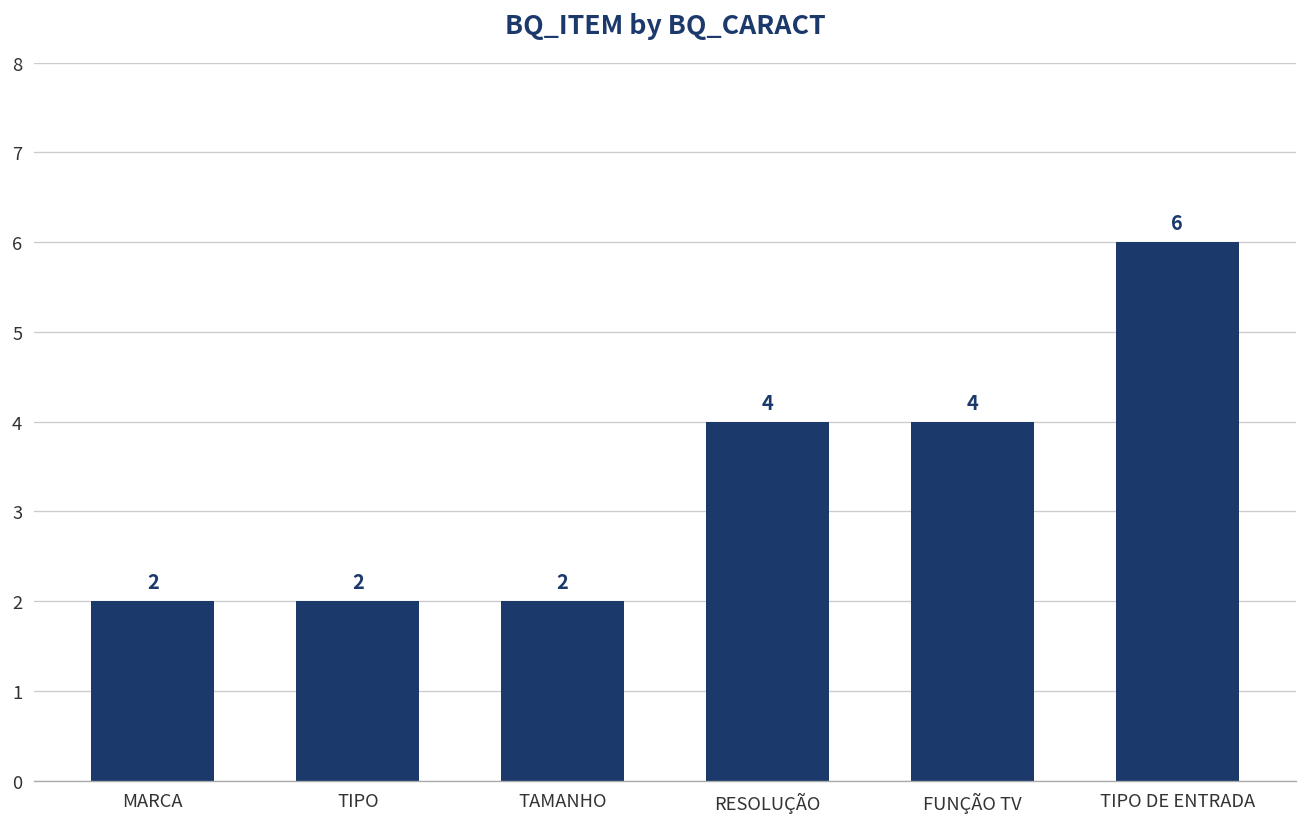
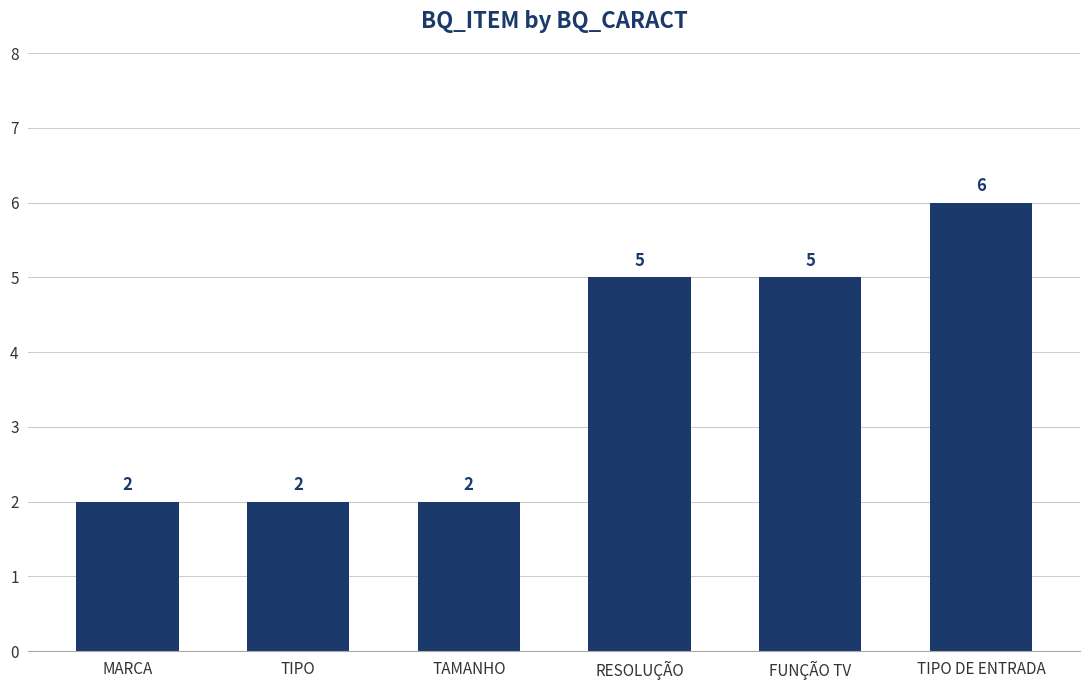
RESOLUÇÃO: 4 -> 5
FUNÇÃO TV: 4 -> 5
